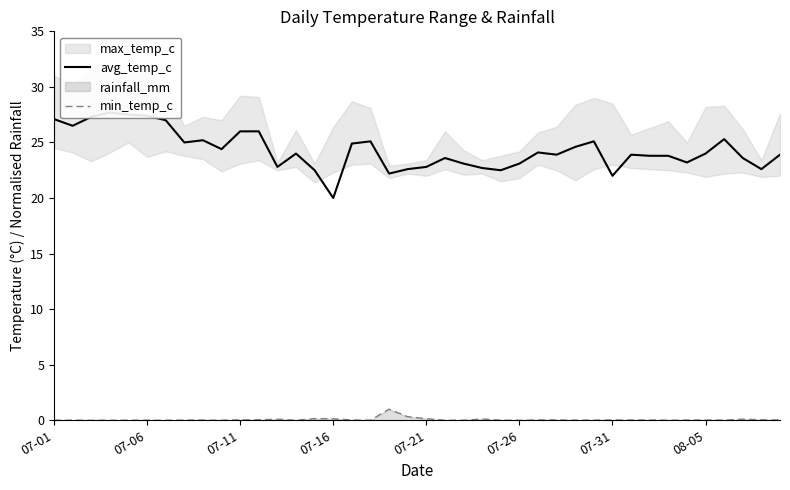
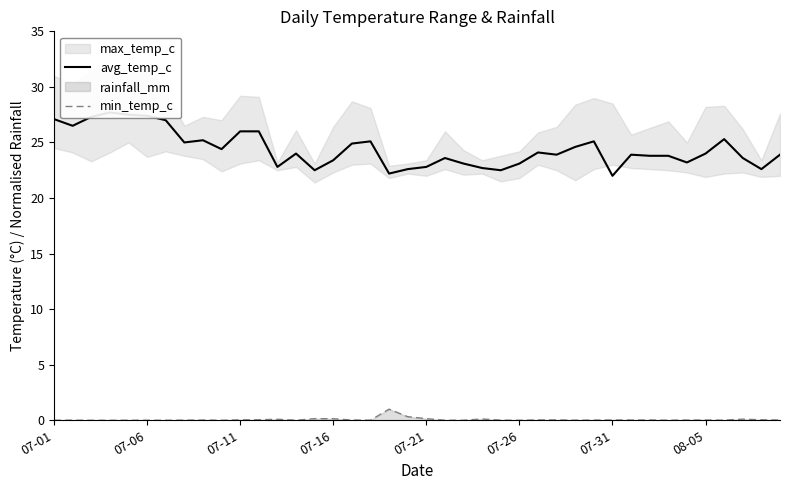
avg_temp_c, 07-16: 20.0 -> 23.4
